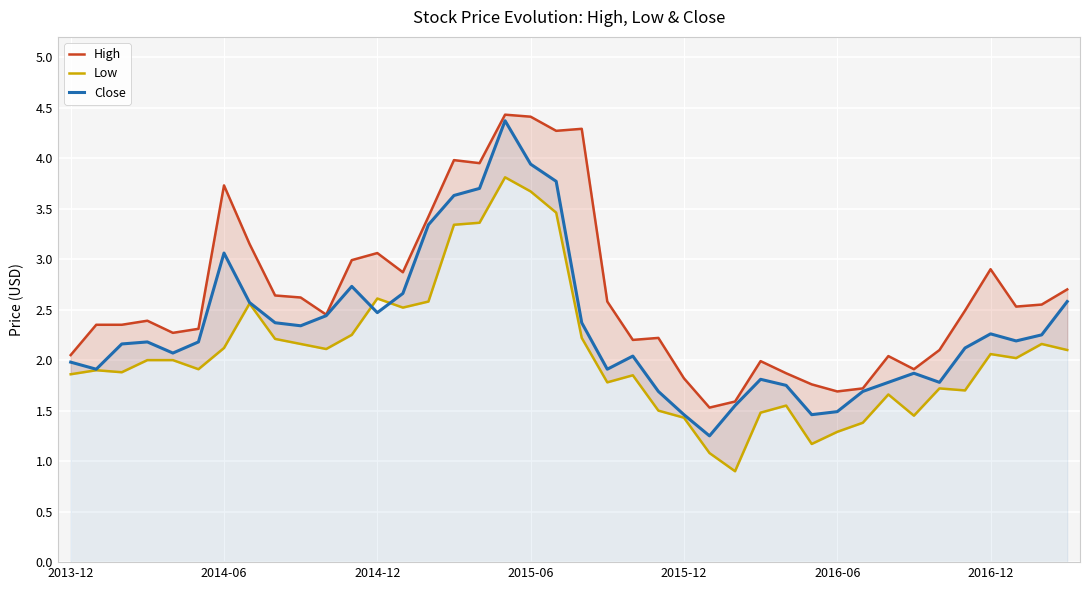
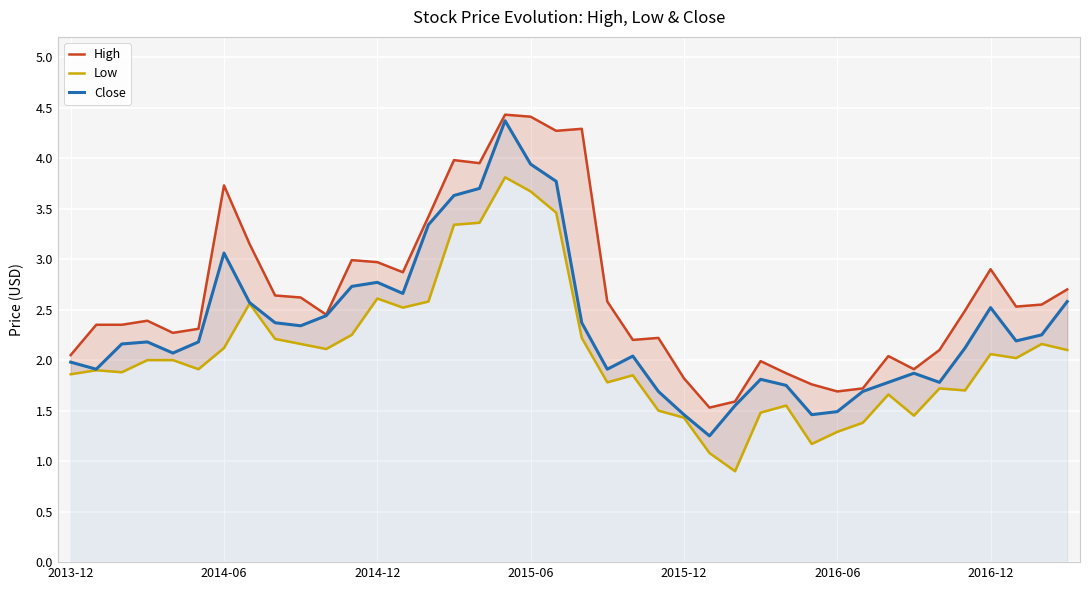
High, 2014-12: 3.06 -> 2.97
Close, 2014-12: 2.47 -> 2.77
Close, 2016-12: 2.26 -> 2.52
